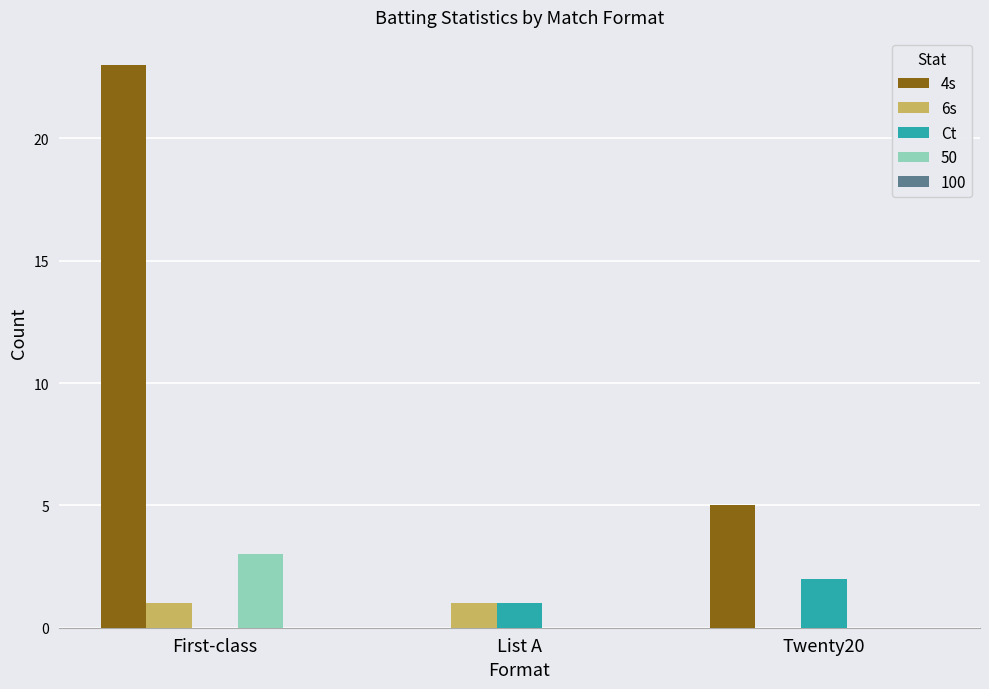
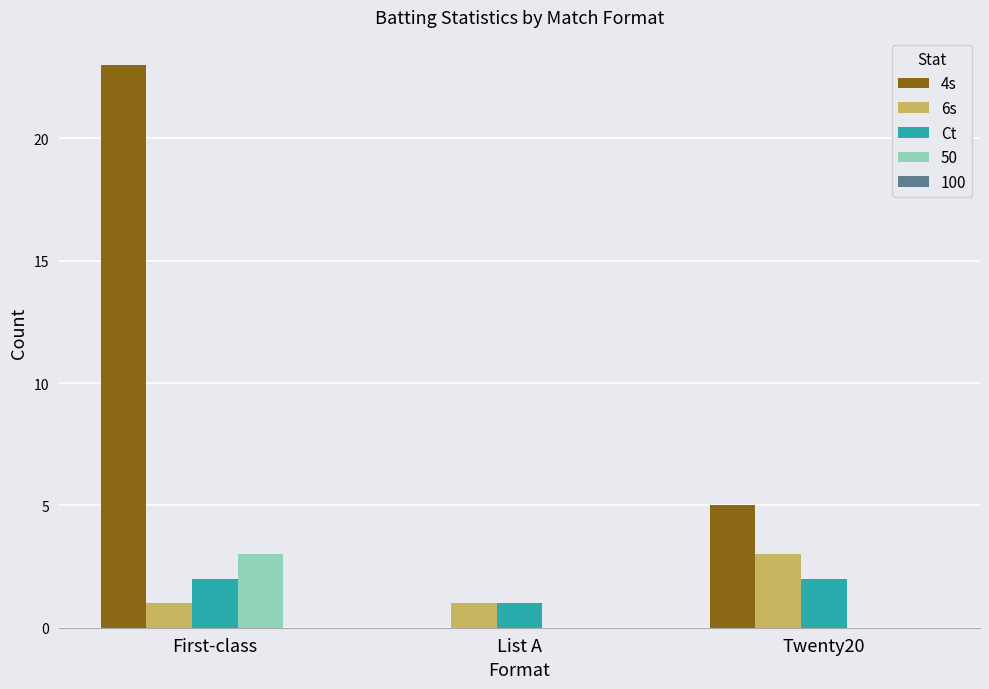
Ct, First-class: 0 -> 2
6s, Twenty20: 0 -> 3
